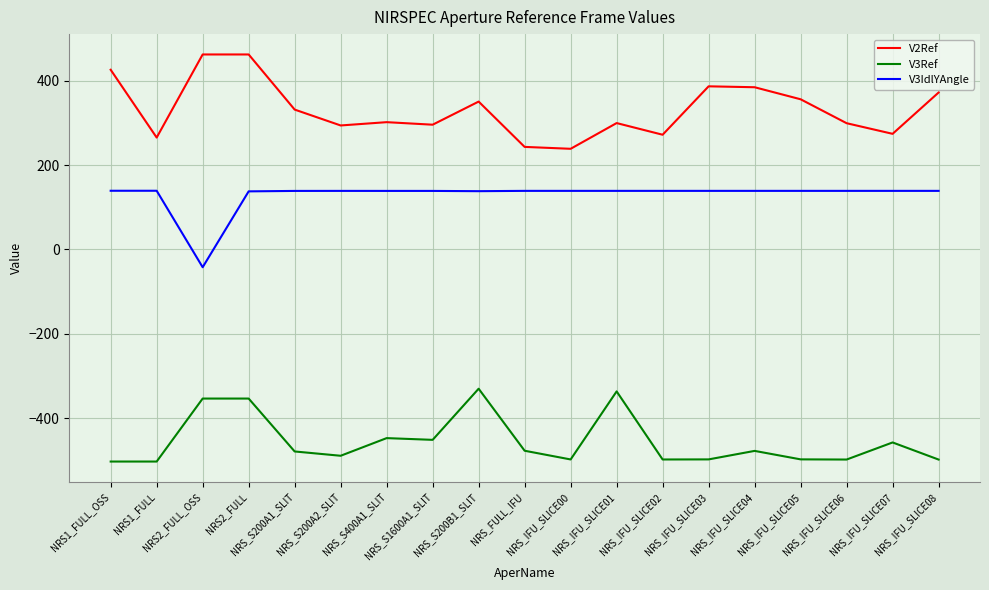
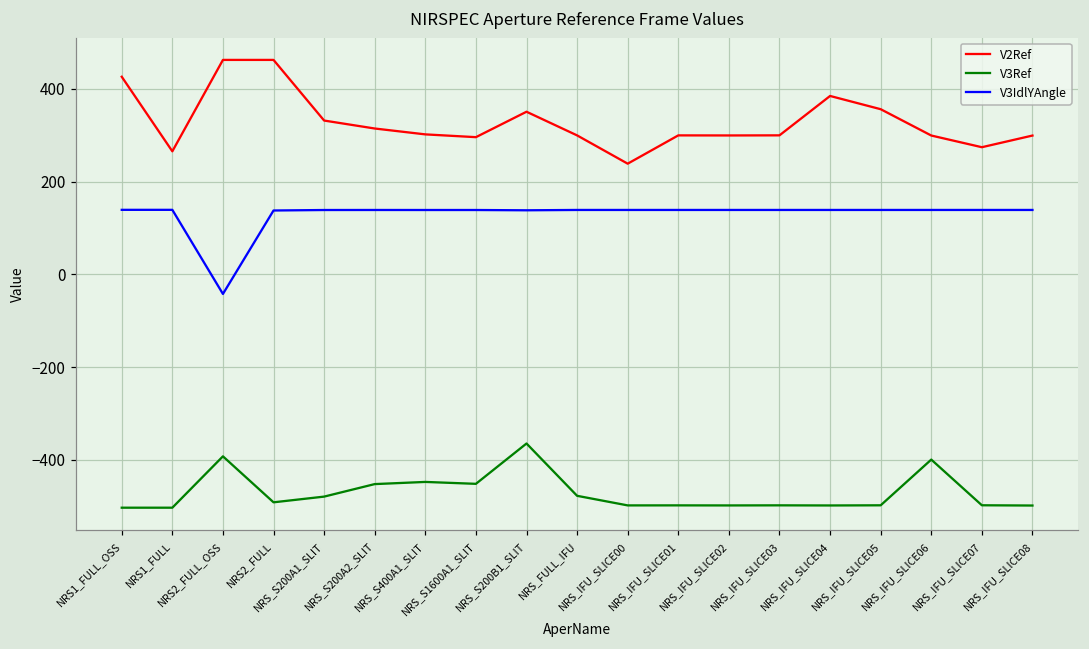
V3Ref, NRS2_FULL_OSS: -350 -> -390
V3Ref, NRS2_FULL: -350 -> -490
V2Ref, NRS_S200A2_SLIT: 290 -> 310
V3Ref, NRS_S200A2_SLIT: -490 -> -450
V3Ref, NRS_S200B1_SLIT: -330 -> -360
V2Ref, NRS_FULL_IFU: 240 -> 300
V3Ref, NRS_IFU_SLICE01: -340 -> -500
V2Ref, NRS_IFU_SLICE02: 270 -> 300
V2Ref, NRS_IFU_SLICE03: 390 -> 300
V3Ref, NRS_IFU_SLICE04: -480 -> -500
V3Ref, NRS_IFU_SLICE06: -500 -> -400
V3Ref, NRS_IFU_SLICE07: -460 -> -500
V2Ref, NRS_IFU_SLICE08: 370 -> 300
